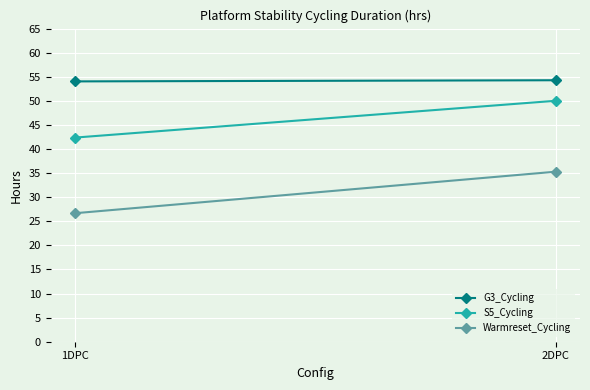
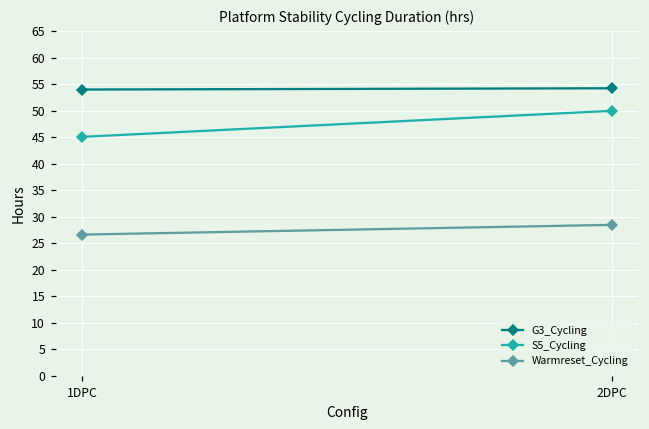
S5_Cycling, 1DPC: 42 -> 45
Warmreset_Cycling, 2DPC: 35 -> 29
